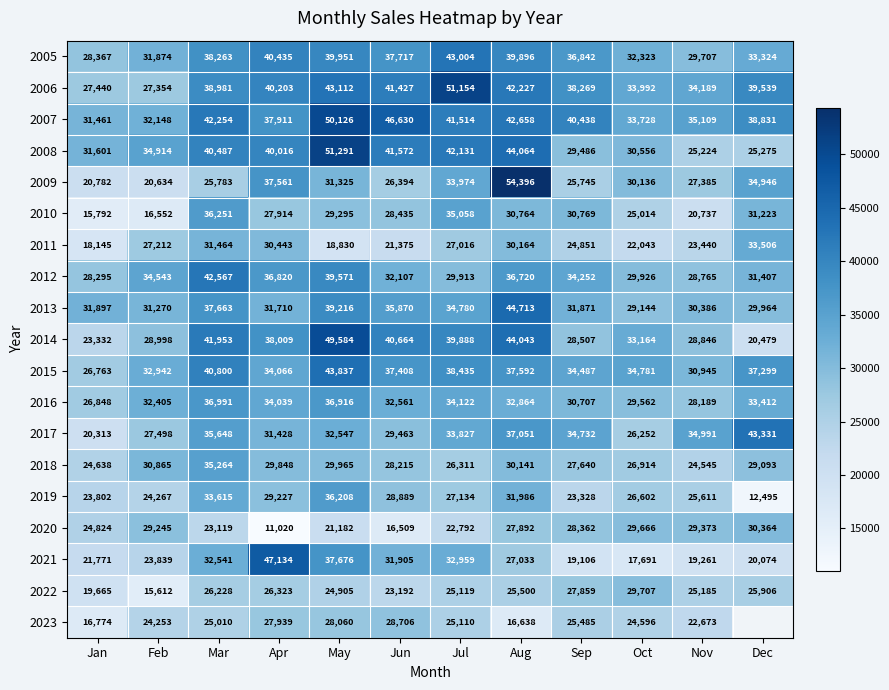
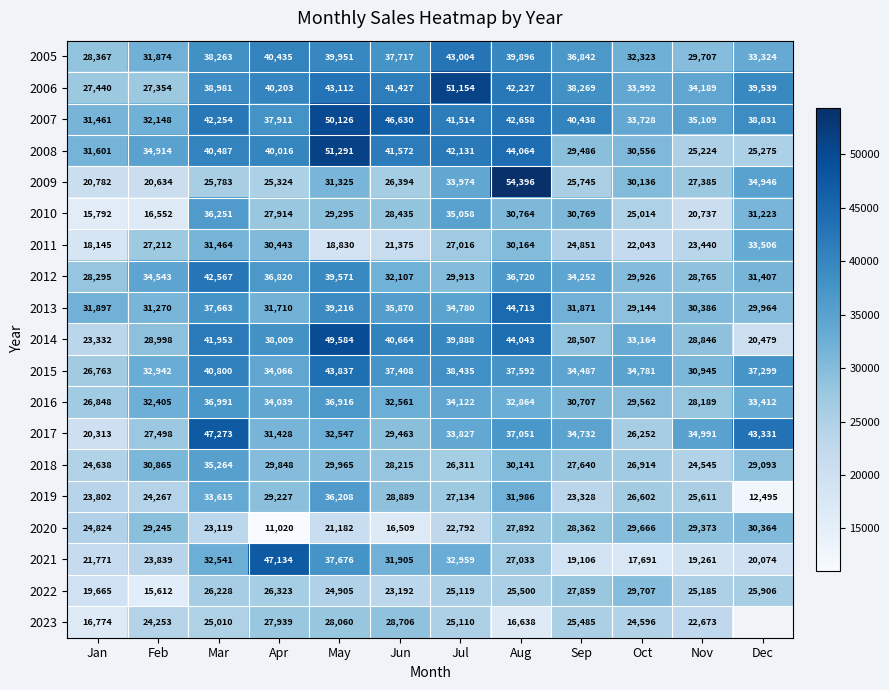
2009, Apr: 37,561 -> 25,324
2017, Mar: 35,648 -> 47,273
